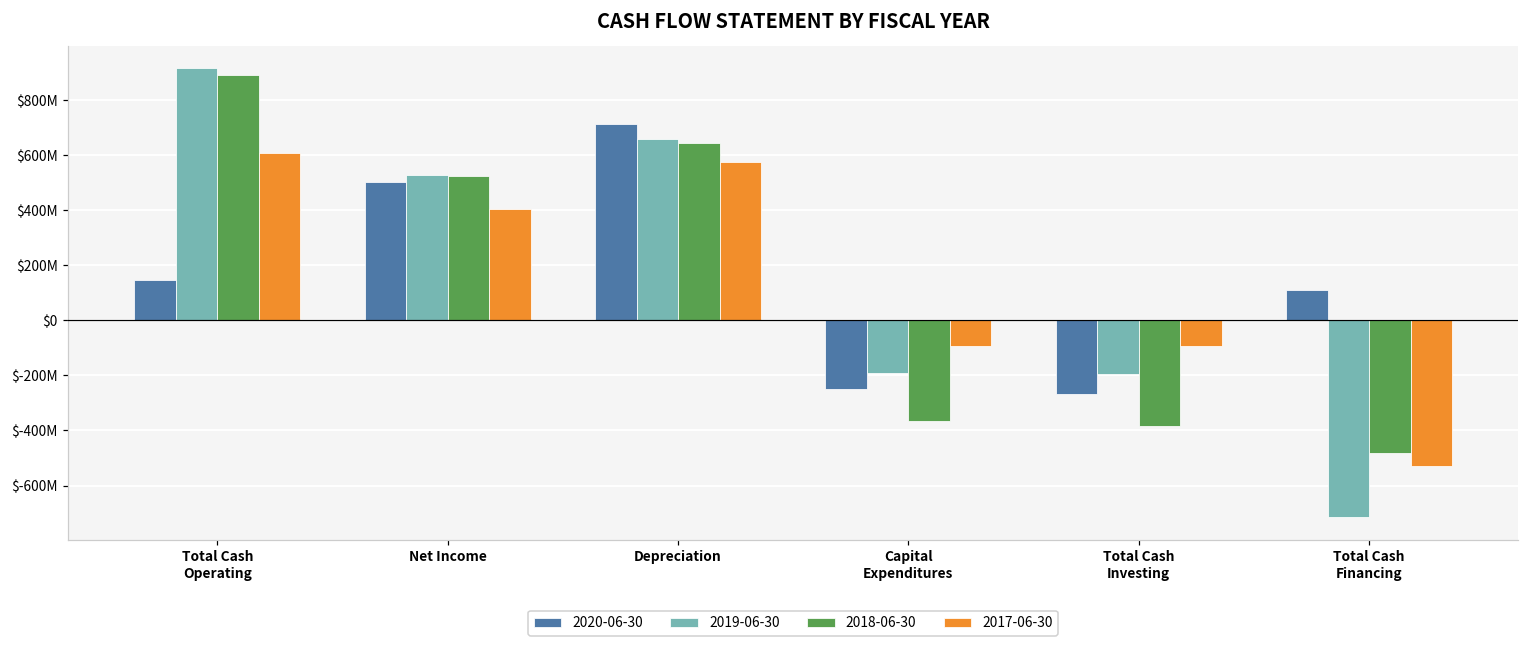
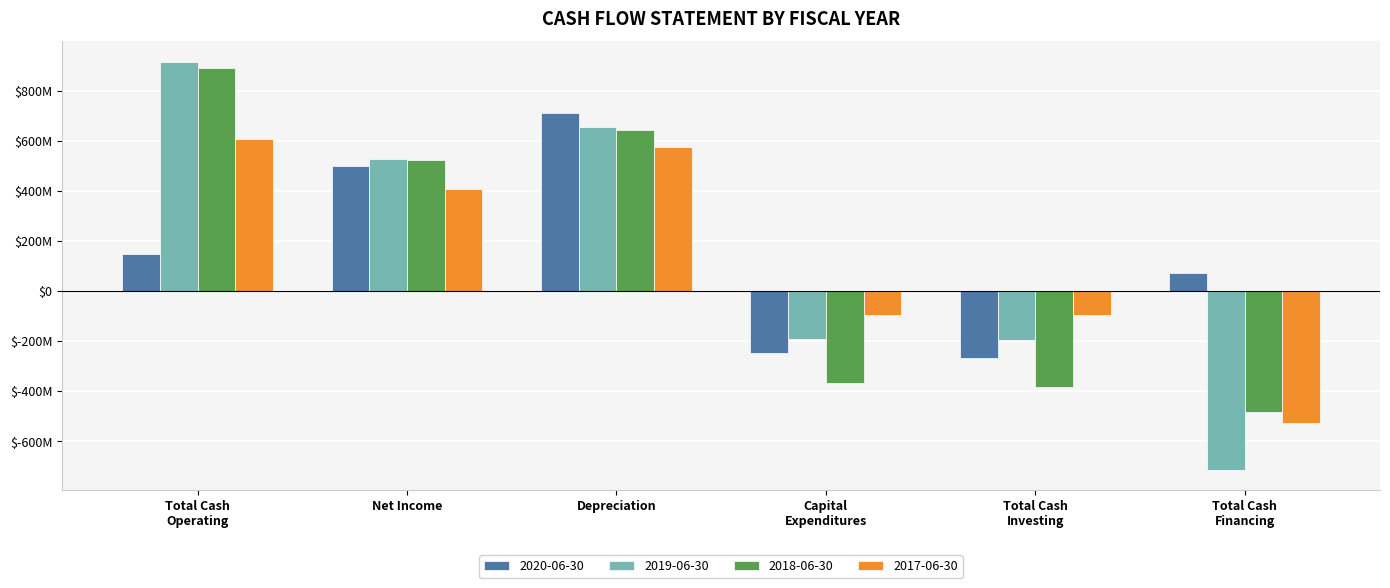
2020-06-30, Total Cash Financing: $110000000 -> $70000000
